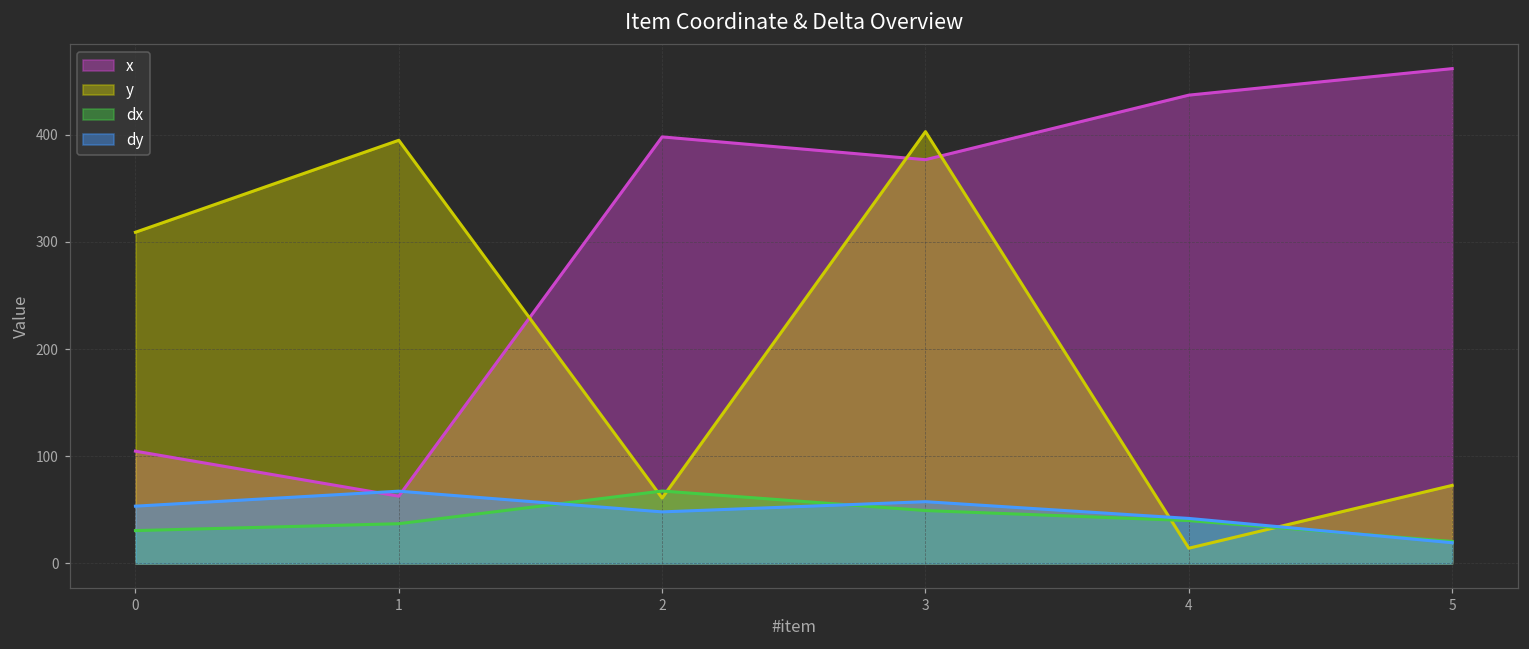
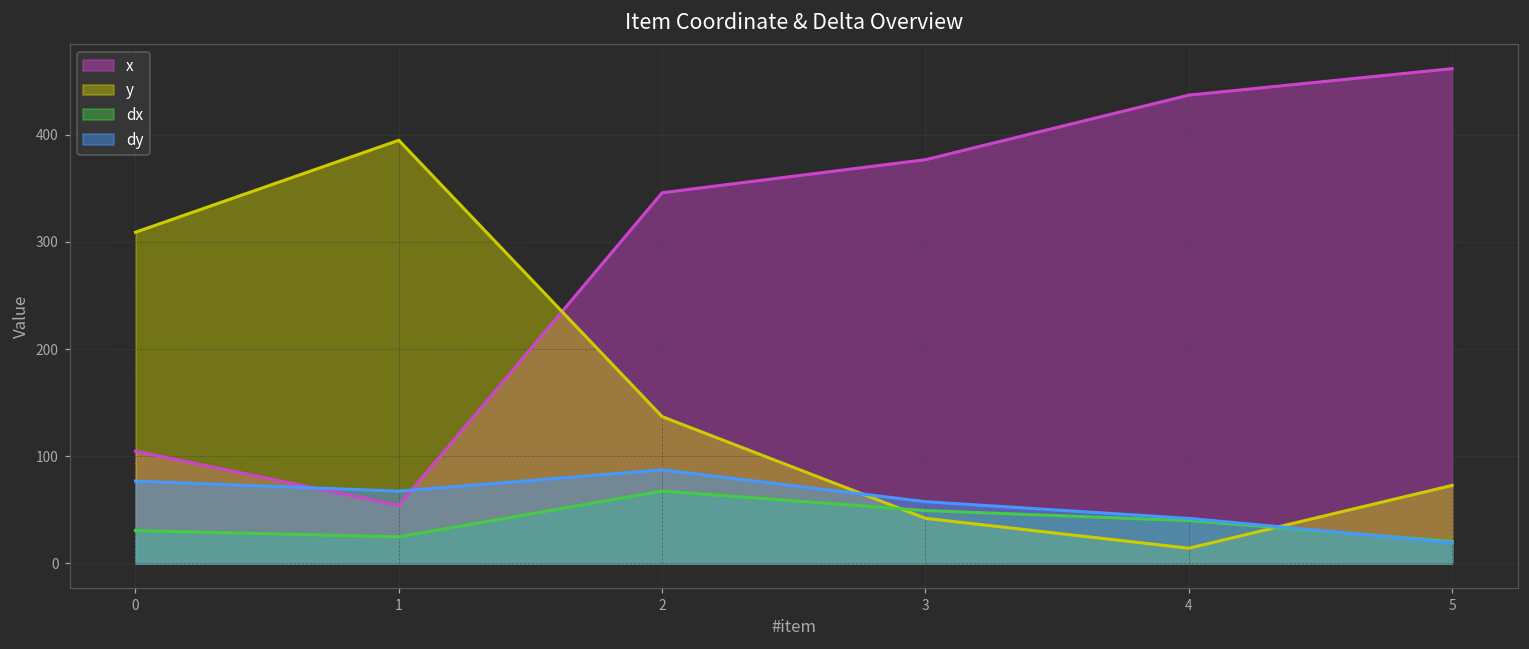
dy, 0: 50 -> 80
x, 1: 60 -> 50
dx, 1: 40 -> 20
x, 2: 400 -> 350
y, 2: 60 -> 140
dy, 2: 50 -> 90
y, 3: 400 -> 40
